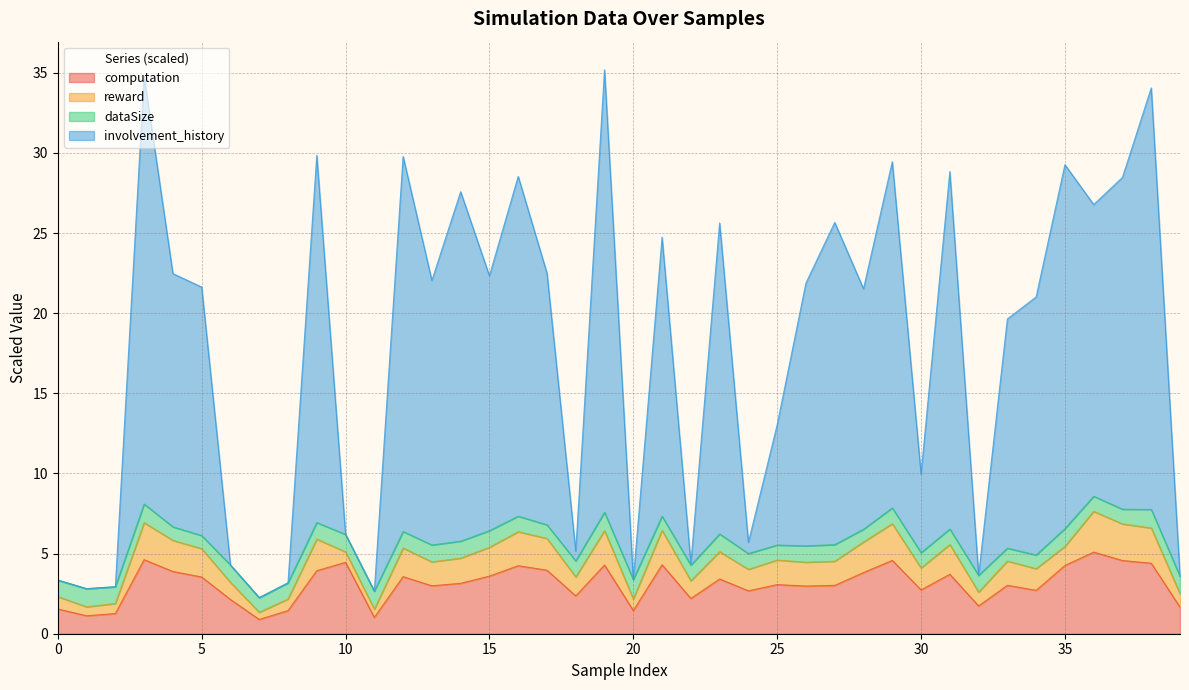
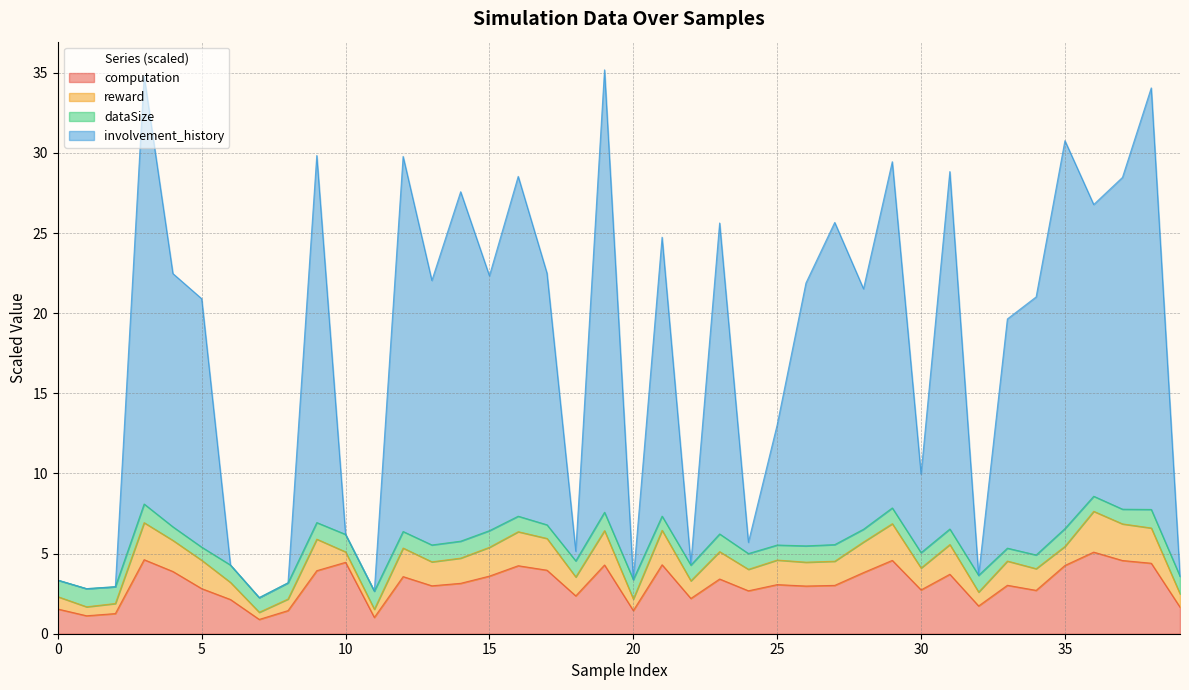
computation, 5: 3.5 -> 2.8
involvement_history, 35: 22.7 -> 24.2
